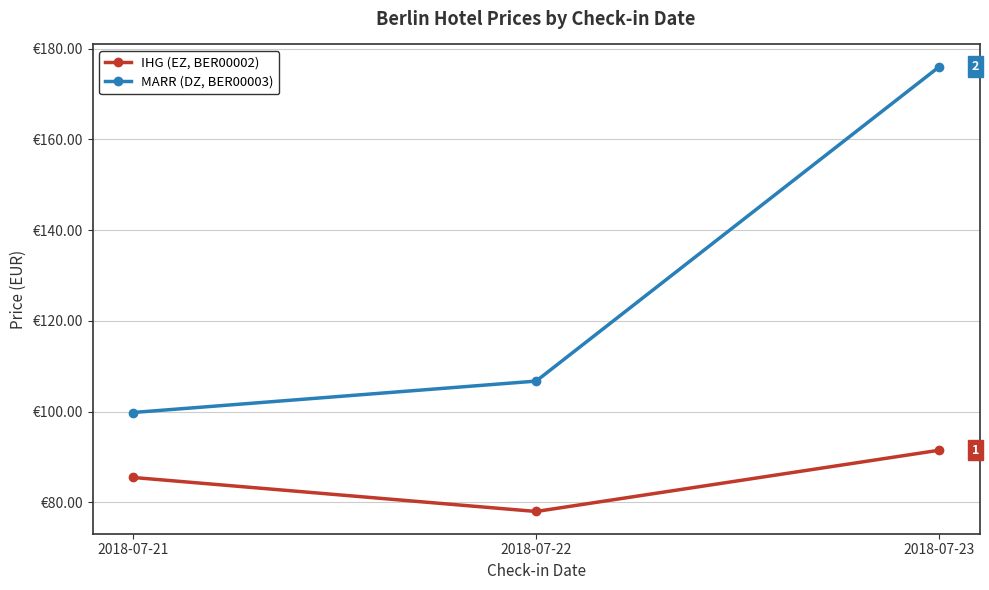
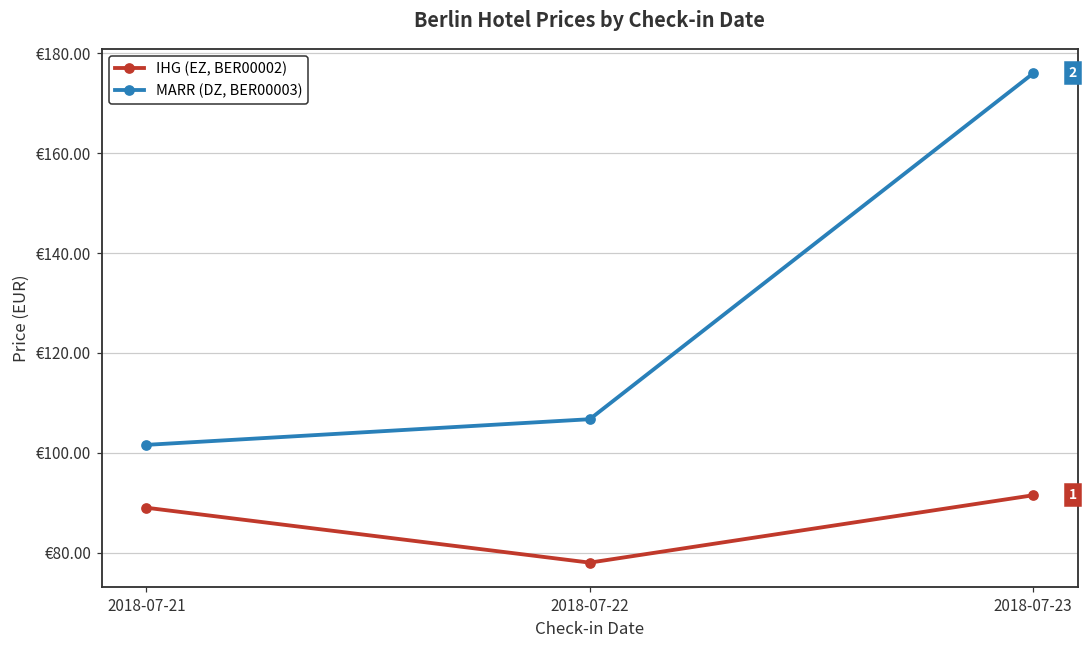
IHG (EZ, BER00002), 2018-07-21: €86 -> €89
MARR (DZ, BER00003), 2018-07-21: €100 -> €102
